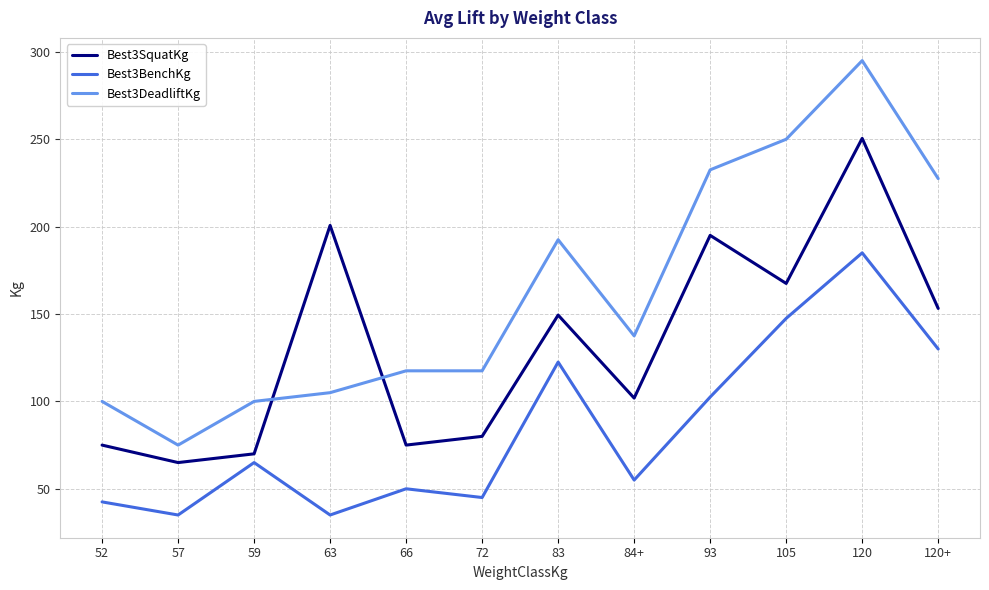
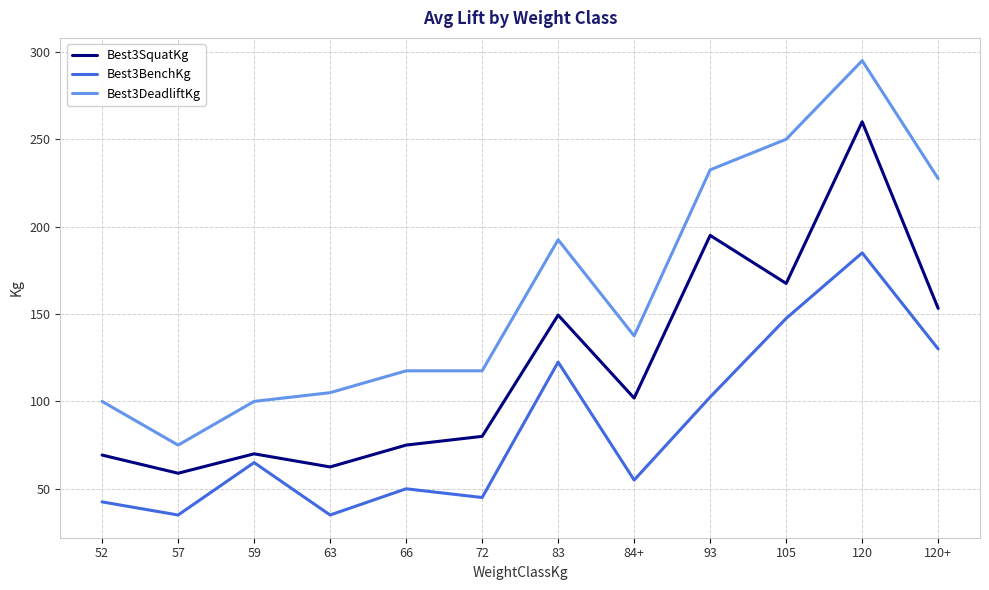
Best3SquatKg, 52: 75 -> 69
Best3SquatKg, 57: 65 -> 59
Best3SquatKg, 63: 201 -> 63
Best3SquatKg, 120: 251 -> 260
